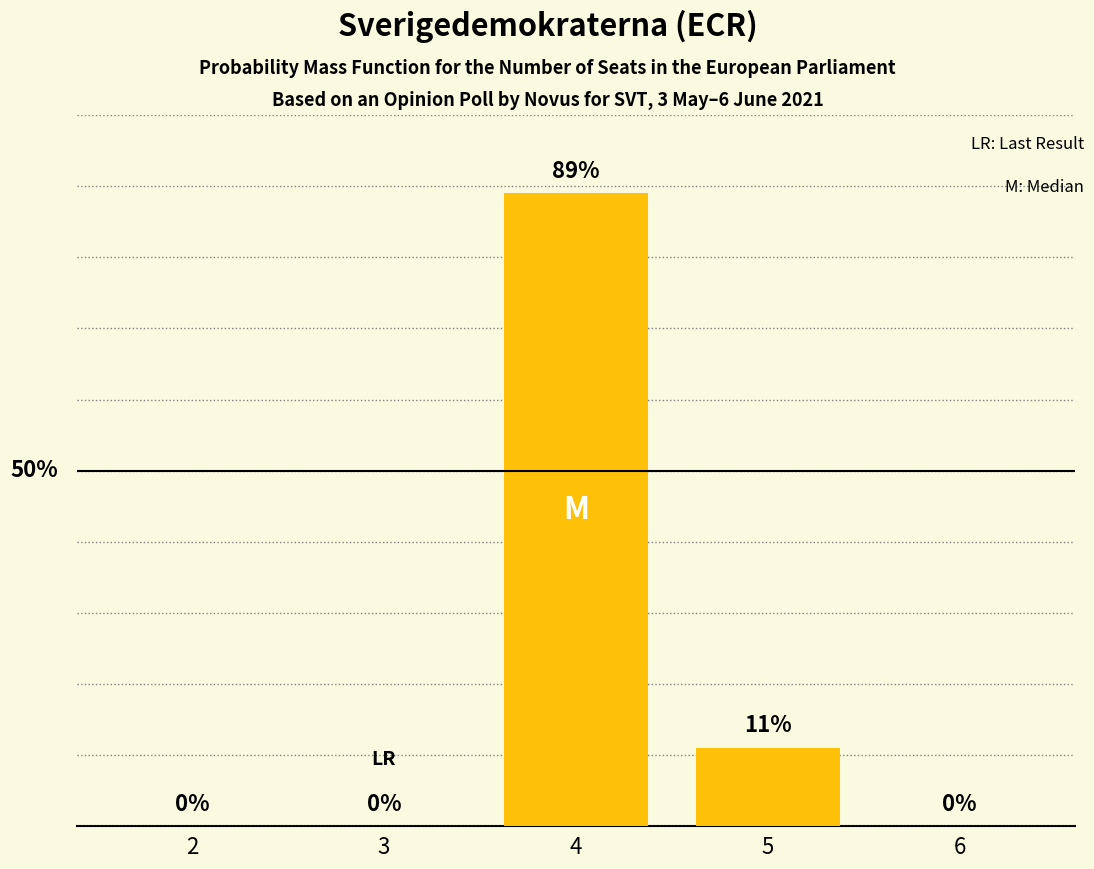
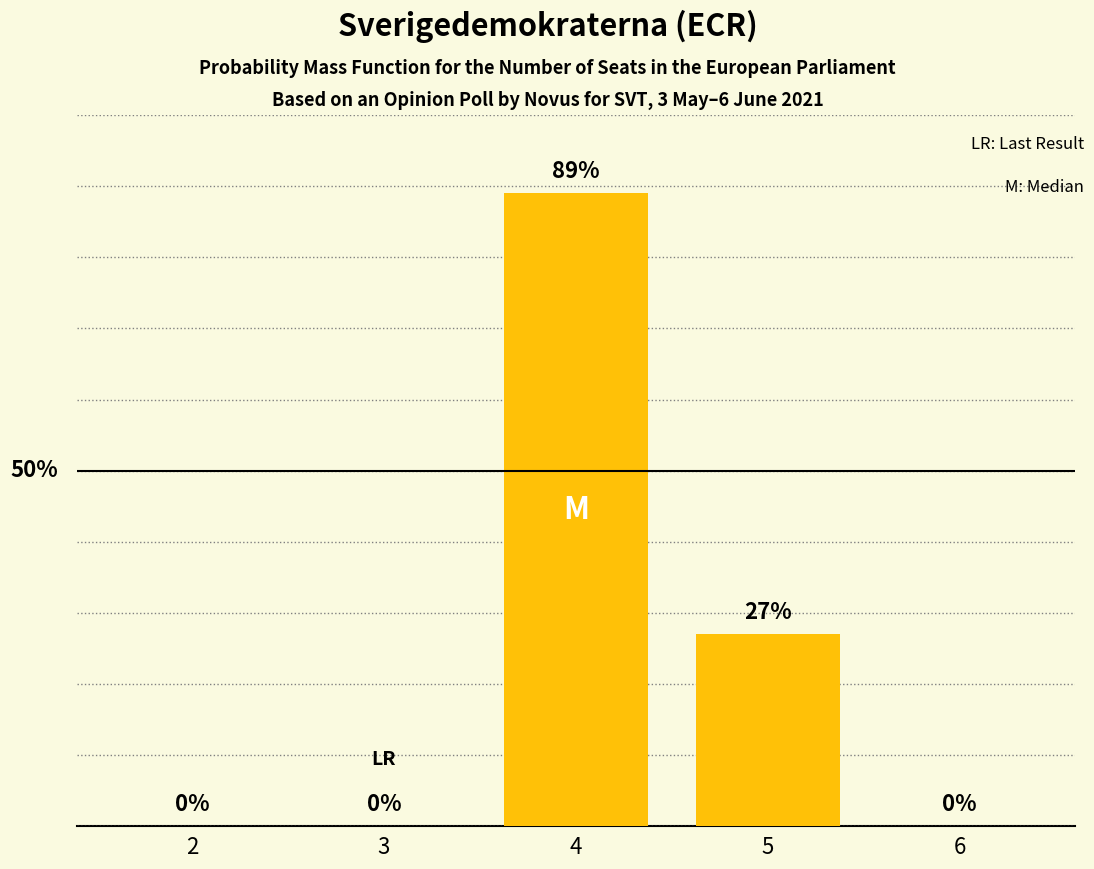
5: 11% -> 27%
